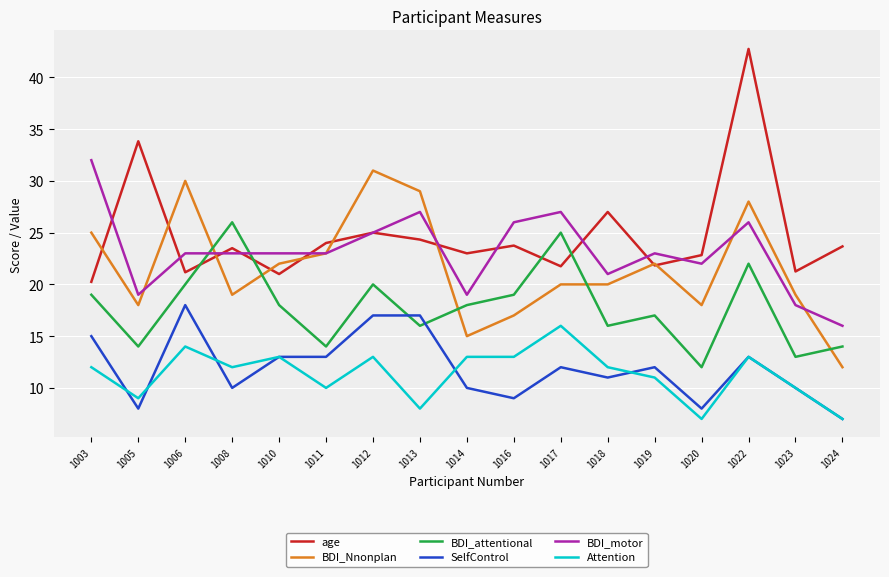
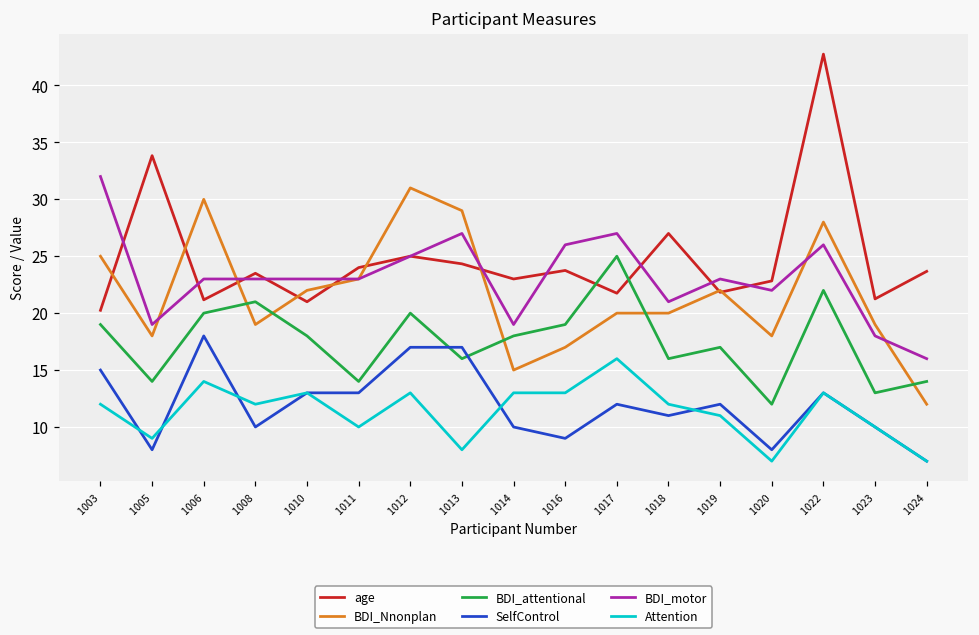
BDI_attentional, 1008: 26 -> 21
